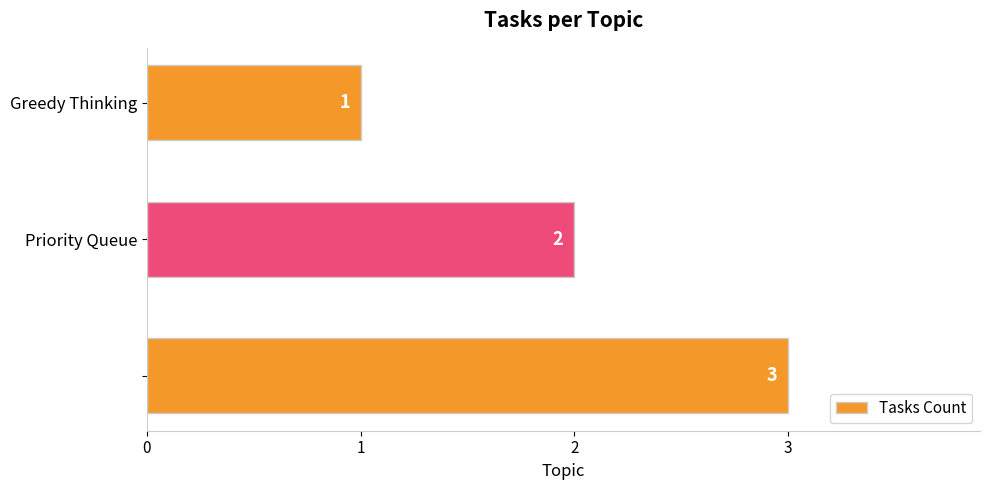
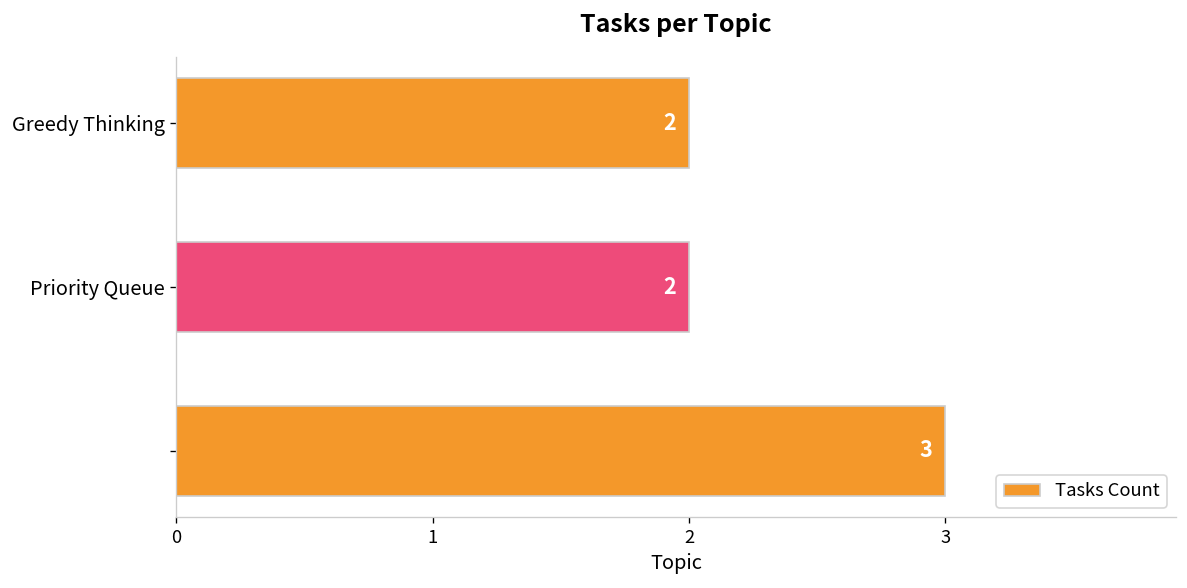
Greedy Thinking: 1 -> 2
